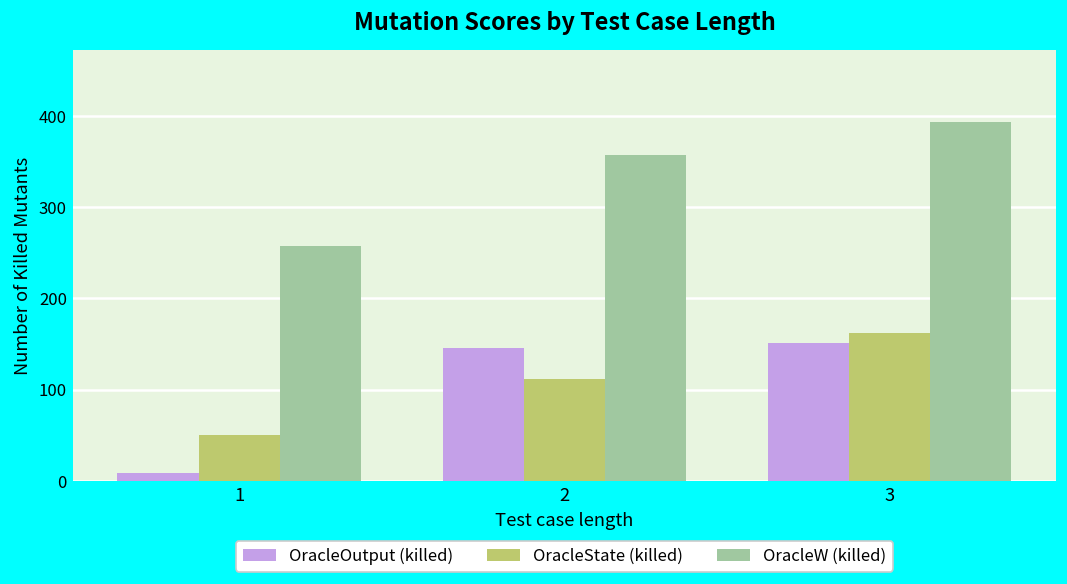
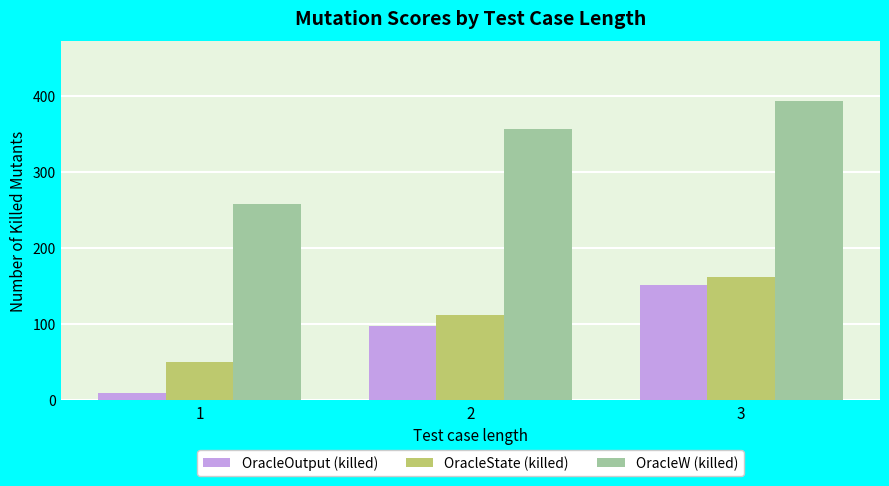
OracleOutput (killed), 2: 150 -> 100
